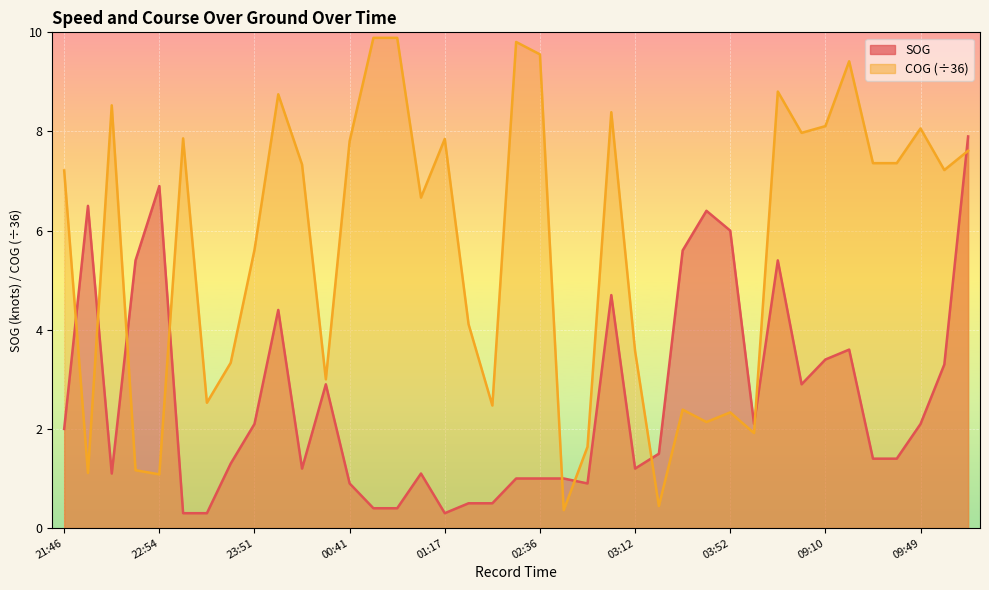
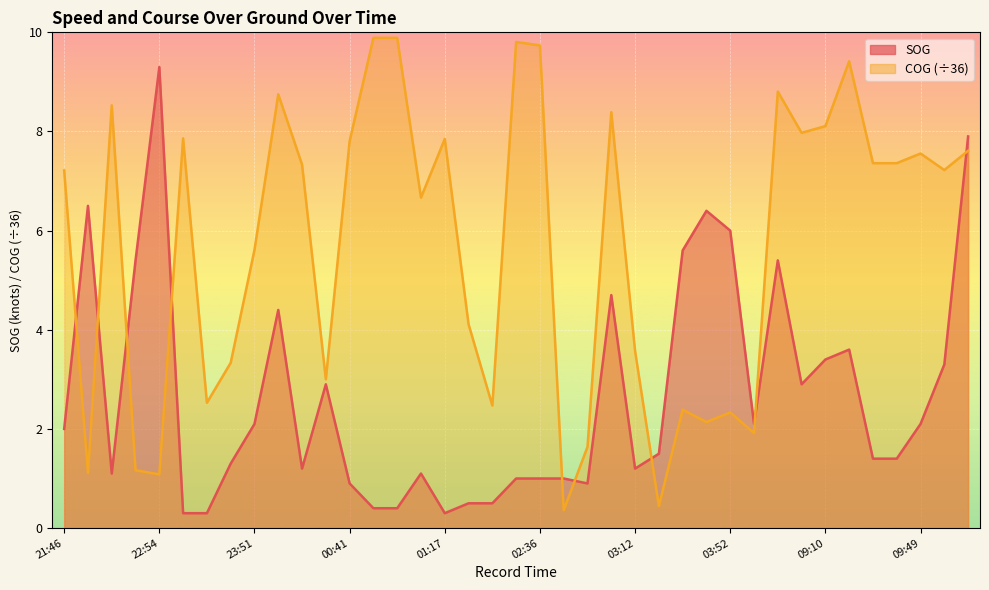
SOG, 22:54: 6.9 -> 9.3
COG (÷36), 02:36: 9.6 -> 9.7
COG (÷36), 09:49: 8.1 -> 7.6
